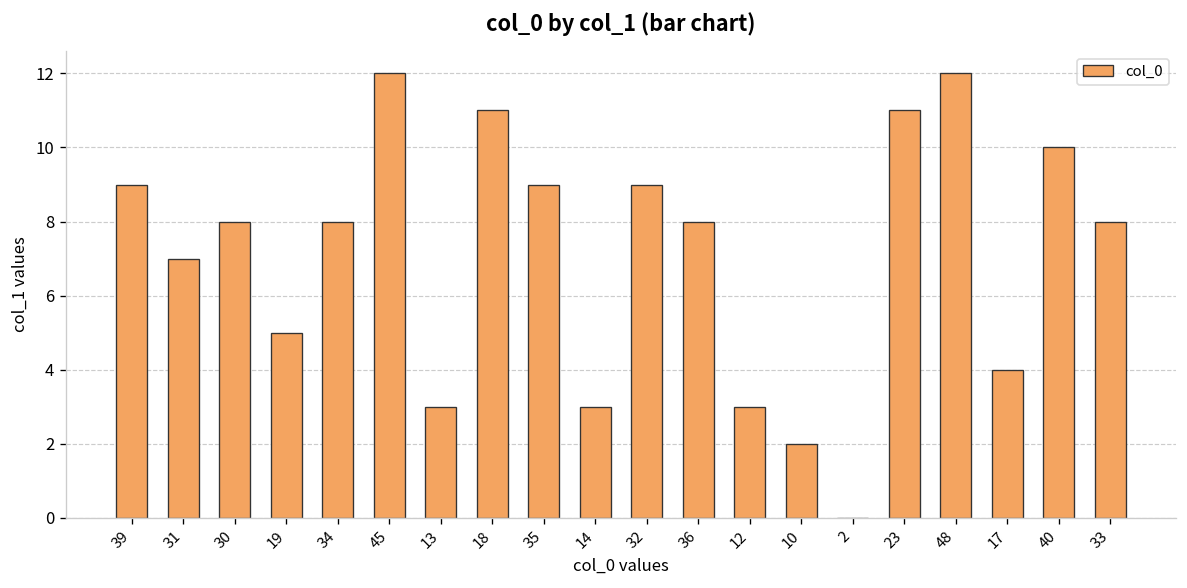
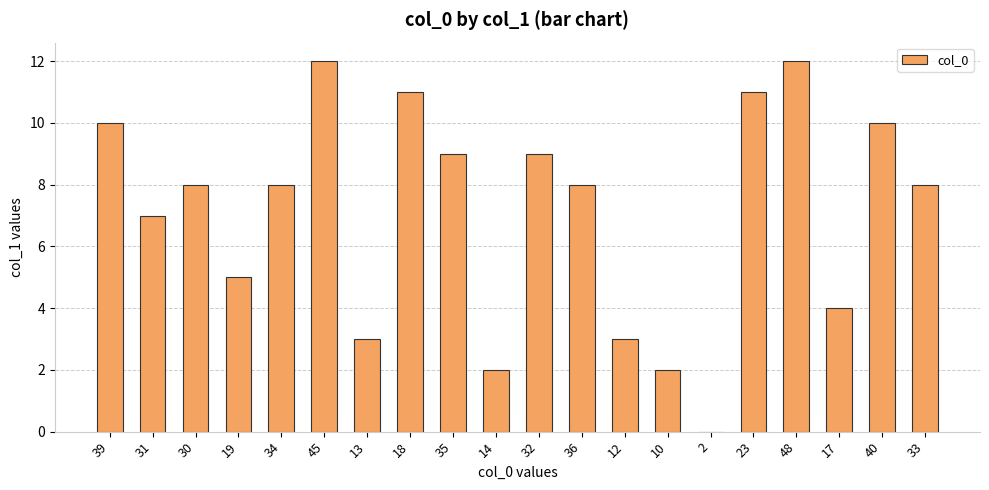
39: 9 -> 10
14: 3 -> 2
